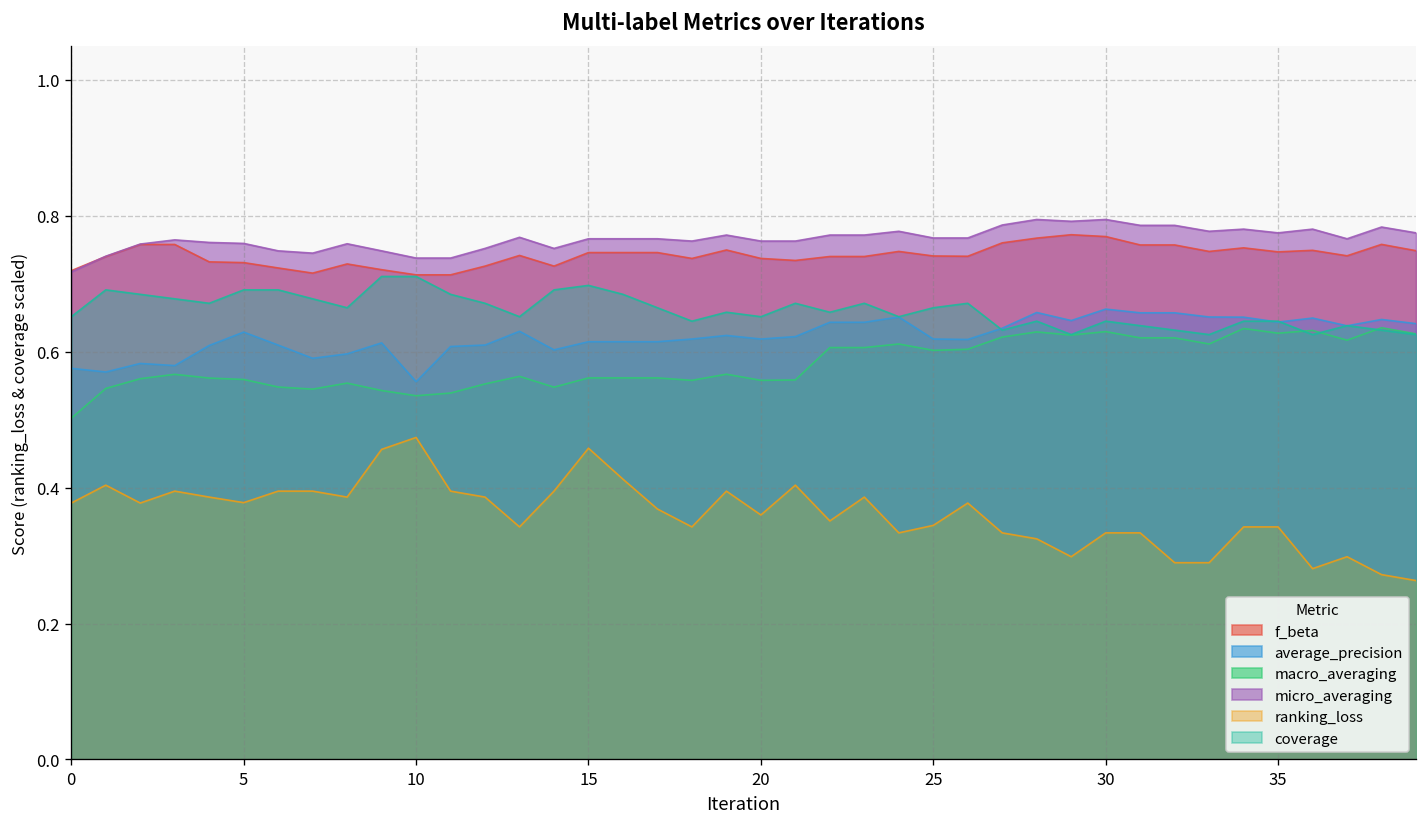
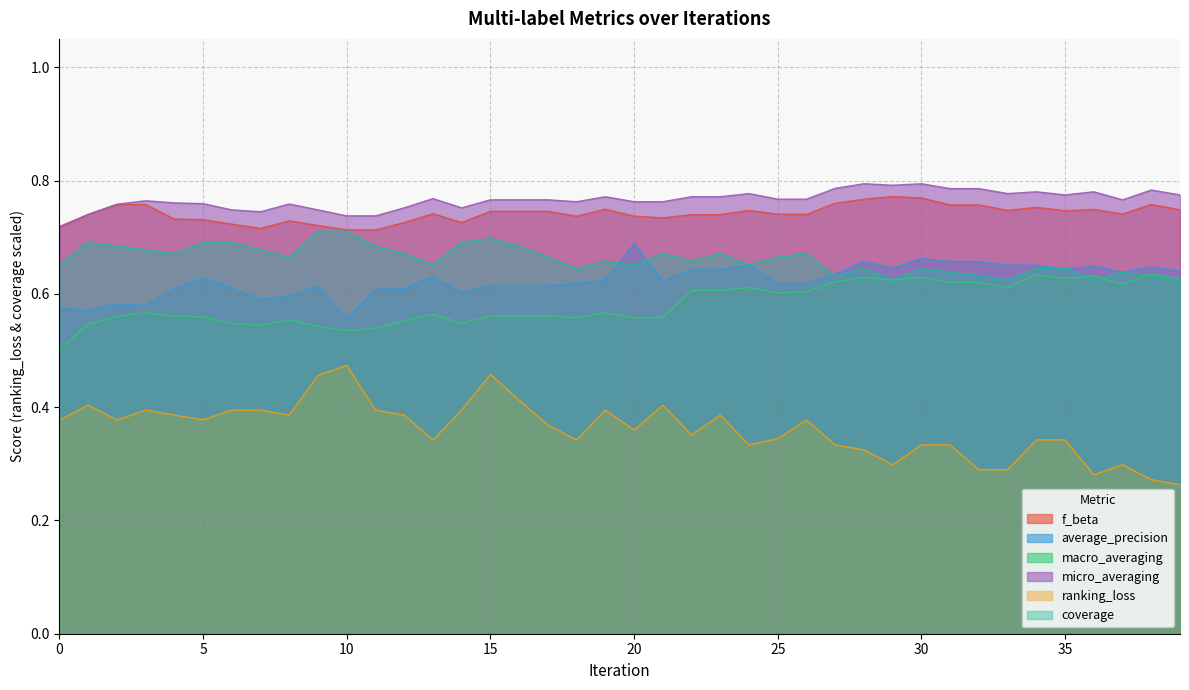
average_precision, 20: 0.62 -> 0.69
